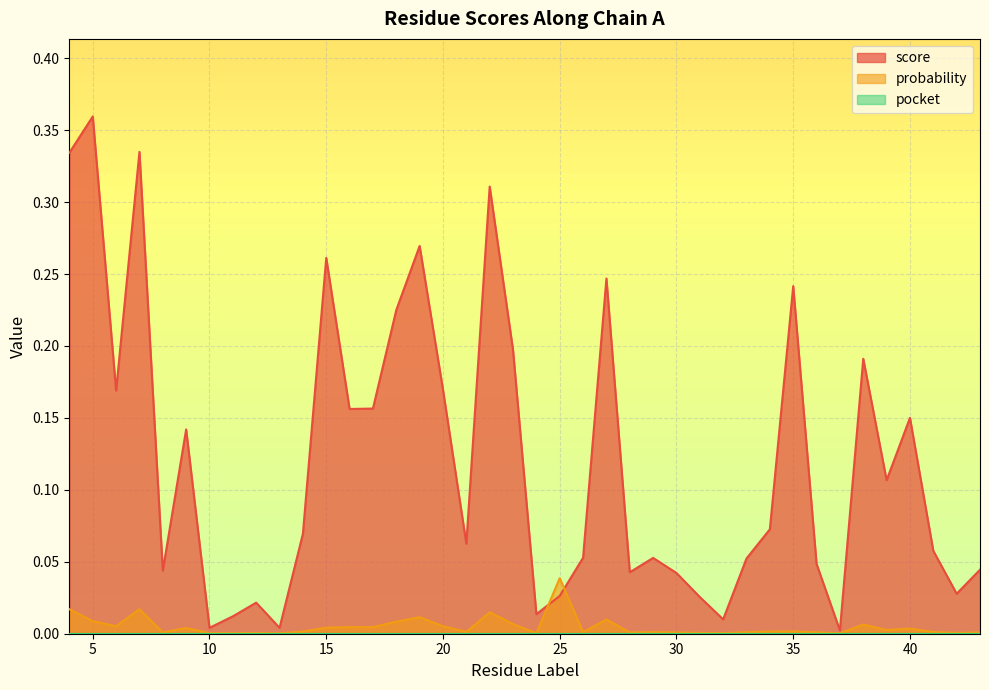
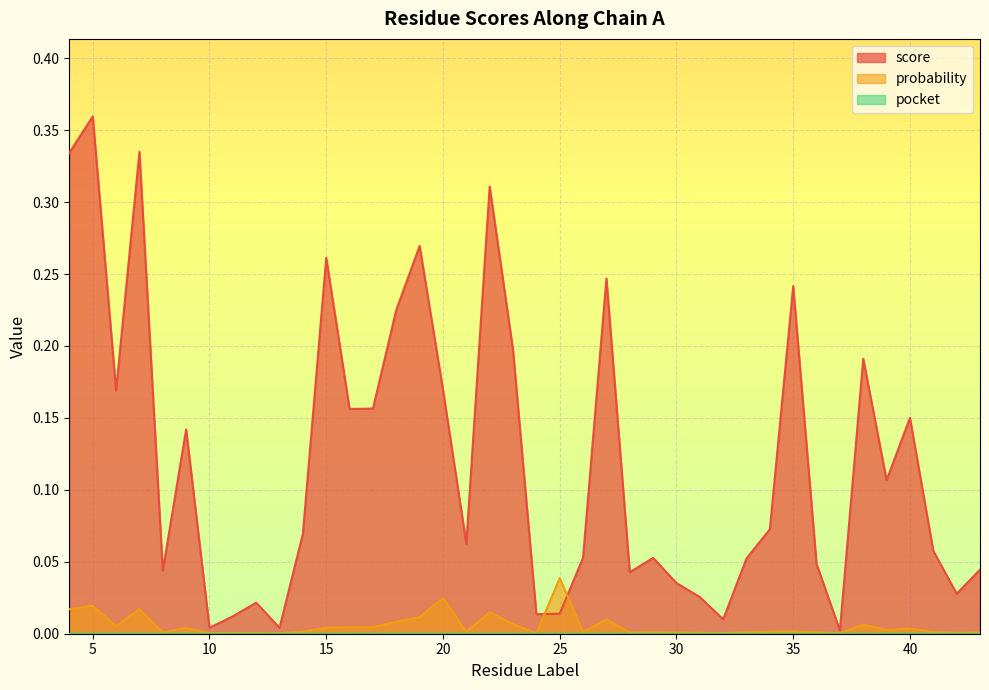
probability, 5: 0.009 -> 0.019
probability, 20: 0.005 -> 0.025
score, 25: 0.026 -> 0.014
score, 30: 0.042 -> 0.035
